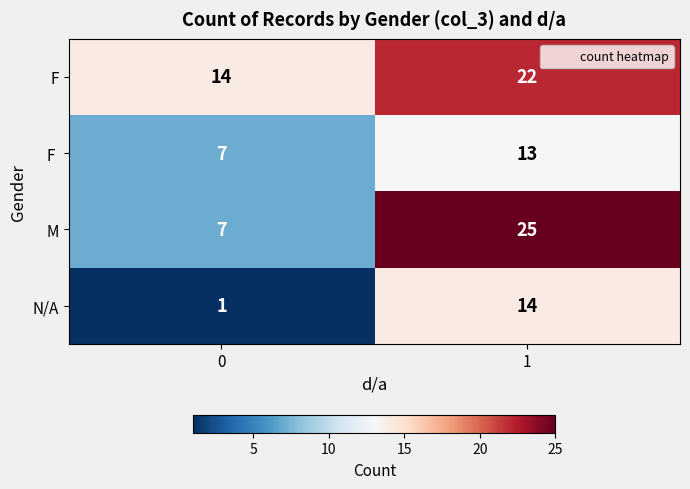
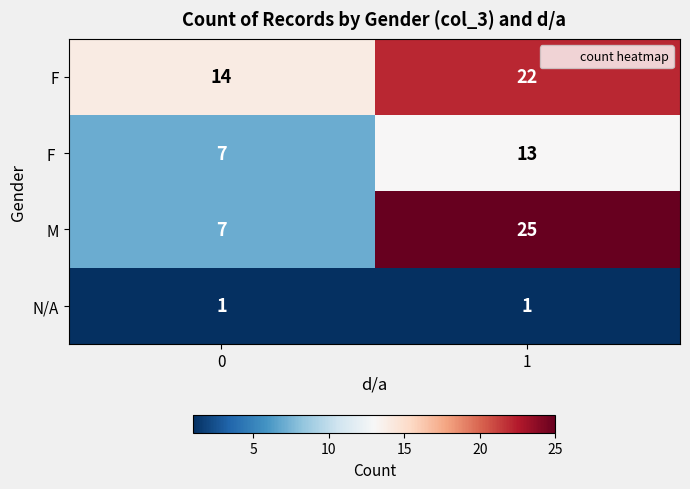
N/A, 1: 14 -> 1
